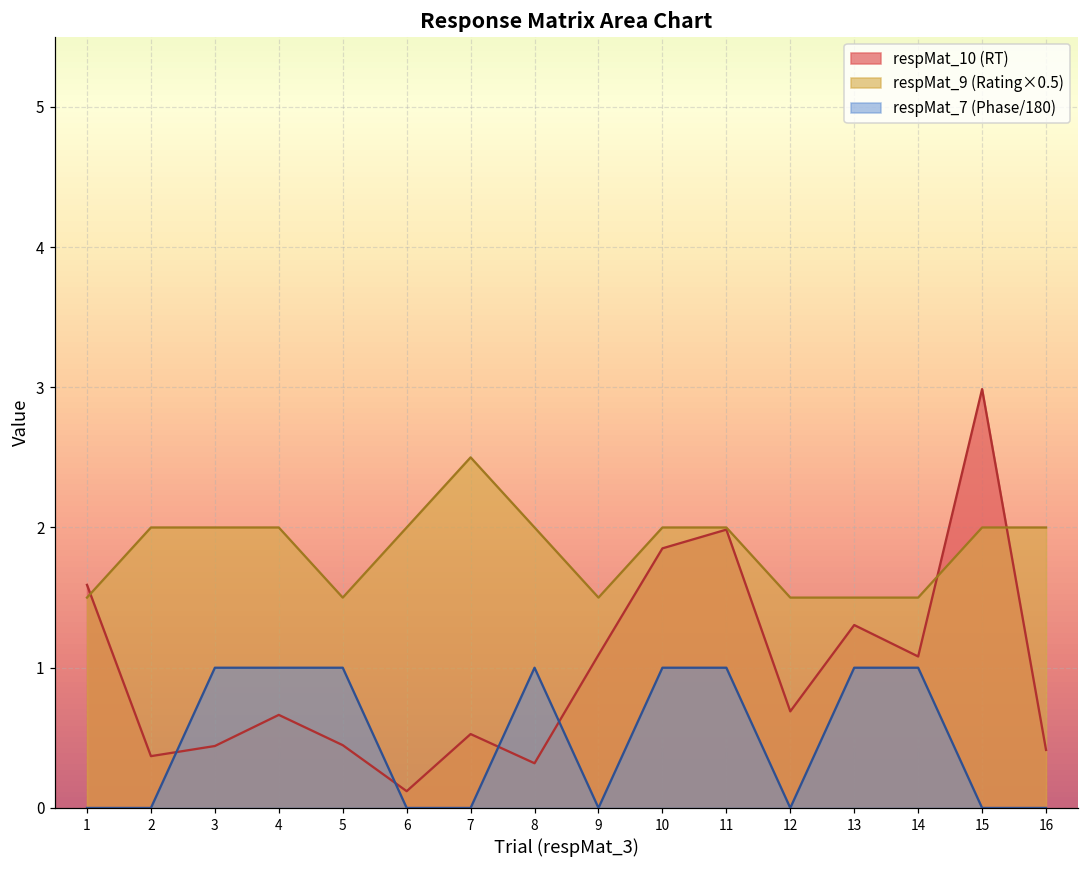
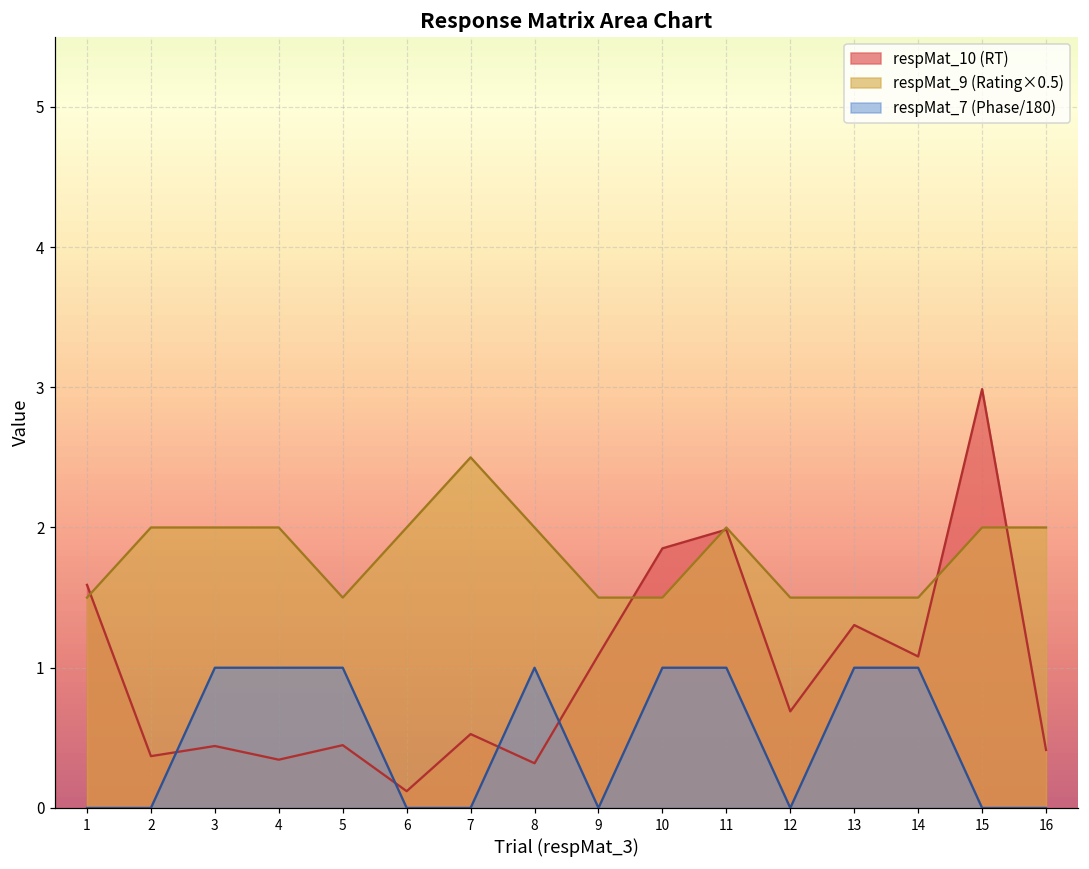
respMat_10 (RT), 4: 0.66 -> 0.34
respMat_9 (Rating×0.5), 10: 2.00 -> 1.50
